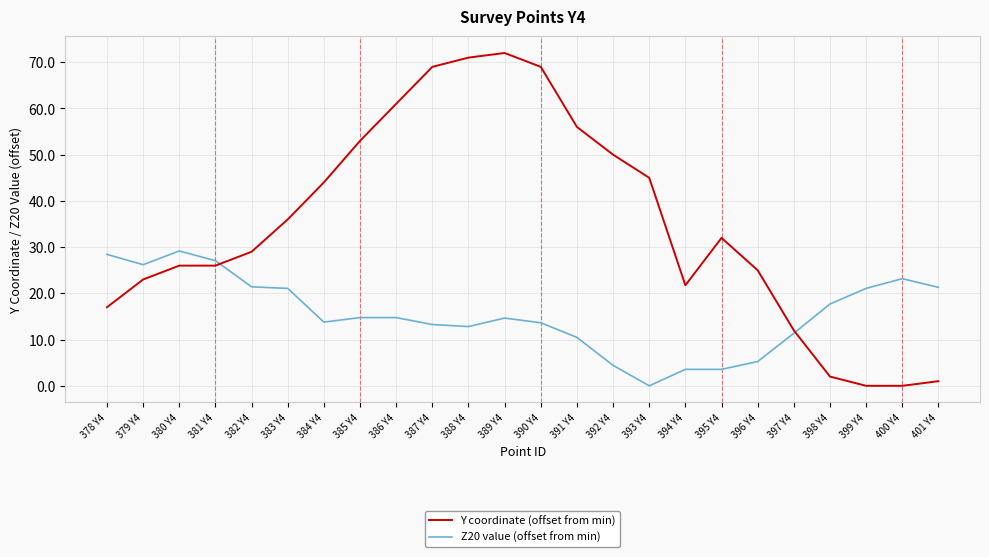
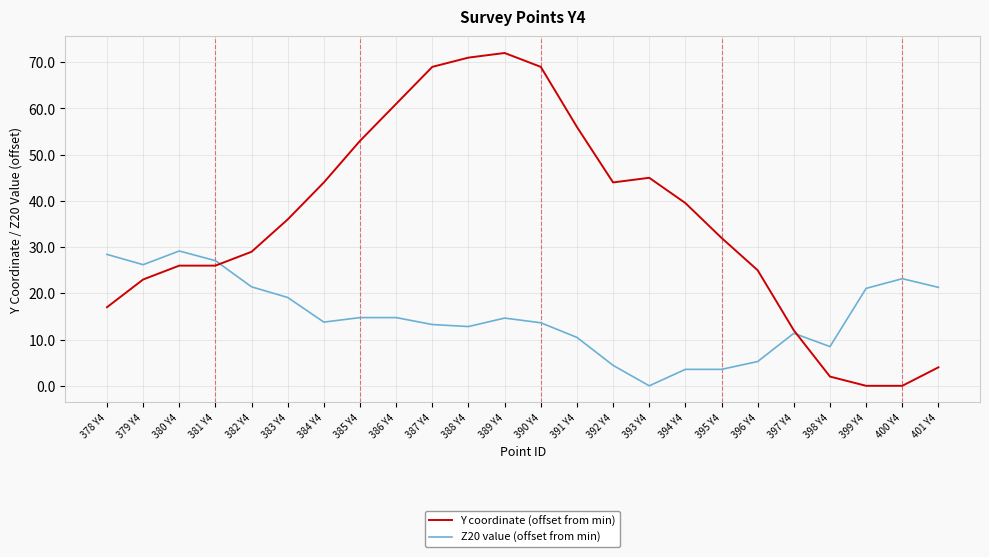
Z20 value (offset from min), 383 Y4: 21 -> 19
Y coordinate (offset from min), 392 Y4: 50 -> 44
Y coordinate (offset from min), 394 Y4: 22 -> 40
Z20 value (offset from min), 398 Y4: 18 -> 8
Y coordinate (offset from min), 401 Y4: 1 -> 4
